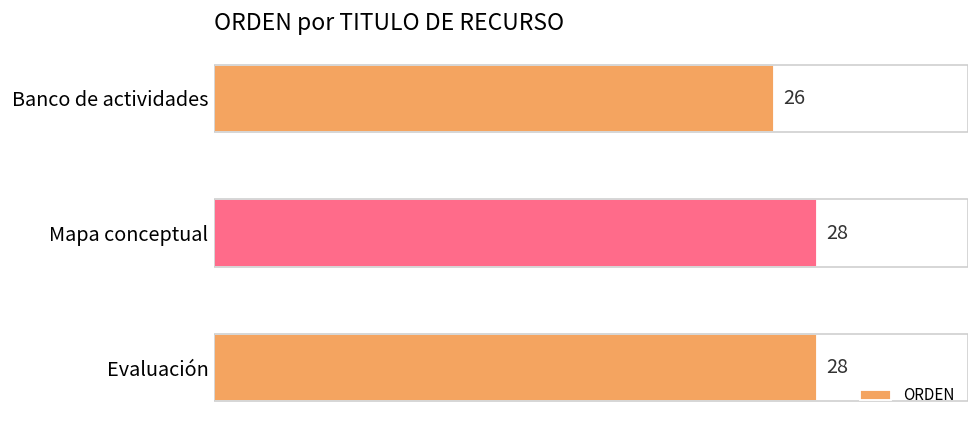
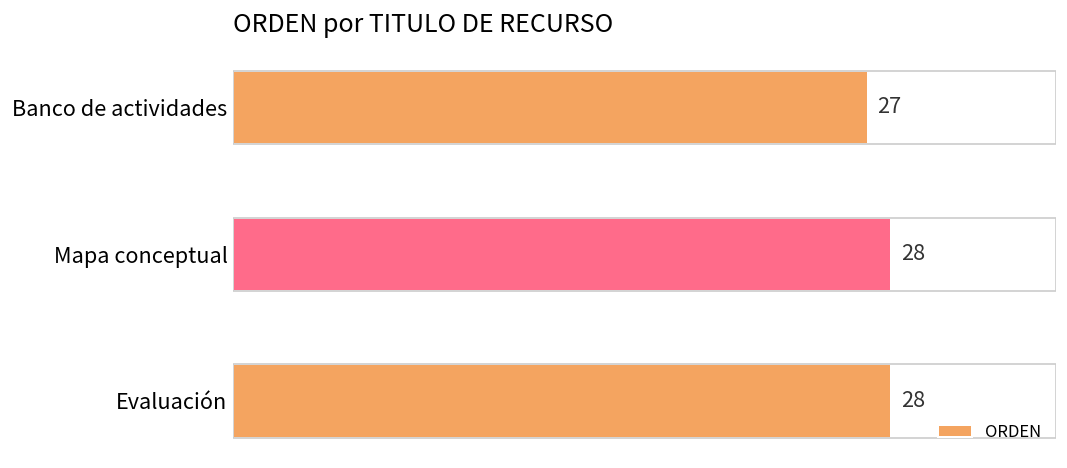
Banco de actividades: 26 -> 27
